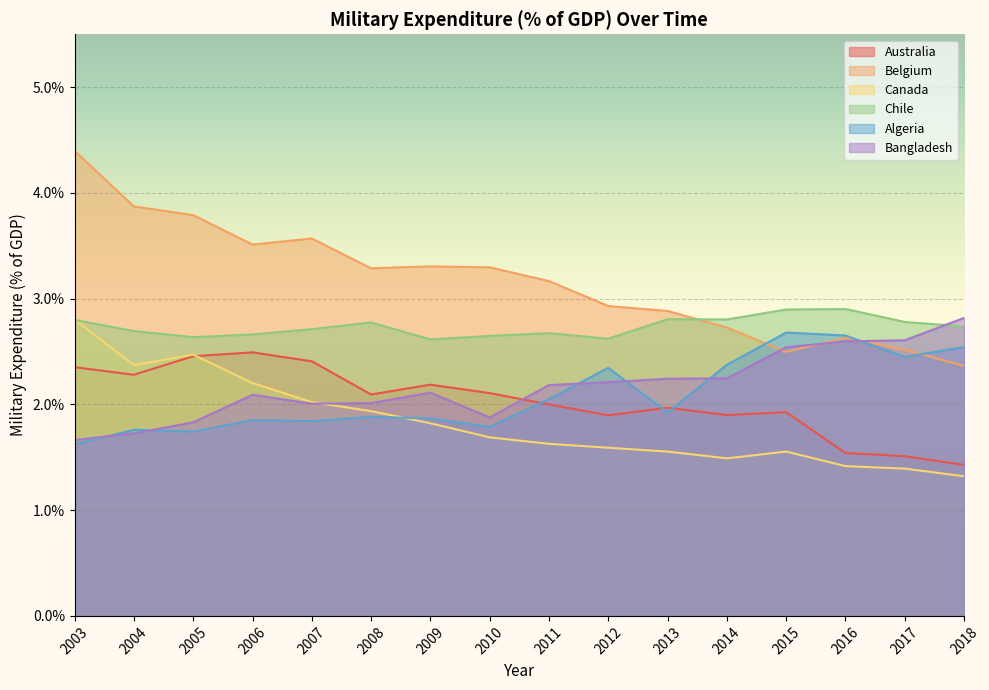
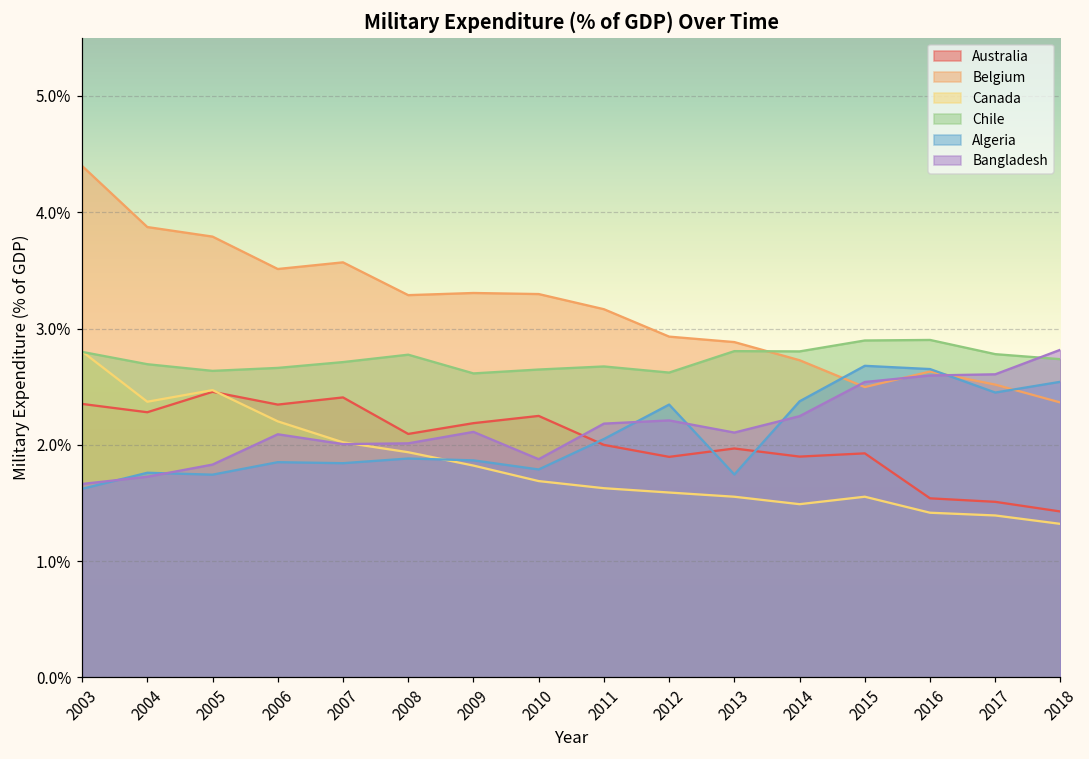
Australia, 2006: 2.49% -> 2.35%
Australia, 2010: 2.11% -> 2.25%
Algeria, 2013: 1.92% -> 1.75%
Bangladesh, 2013: 2.24% -> 2.11%
